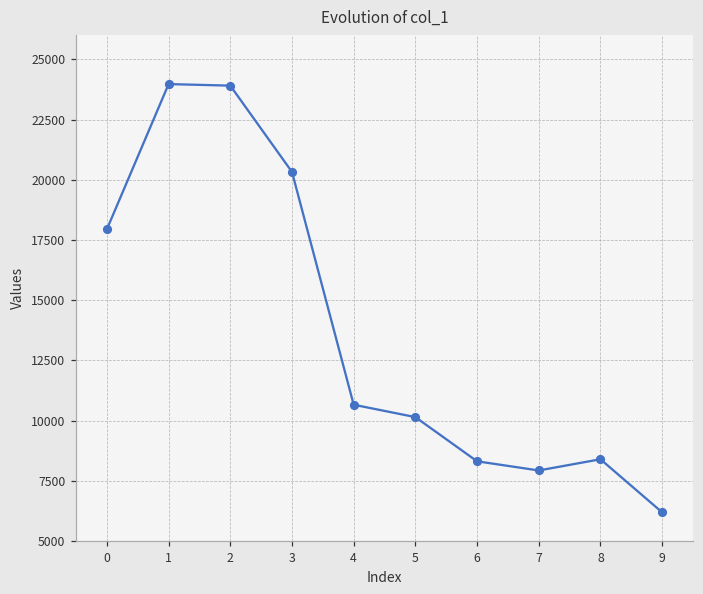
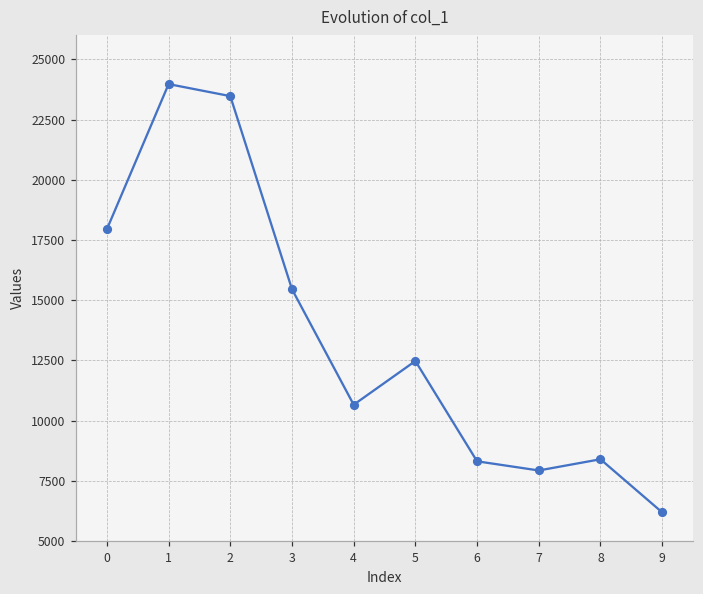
2: 23900 -> 23500
3: 20300 -> 15500
5: 10100 -> 12500
